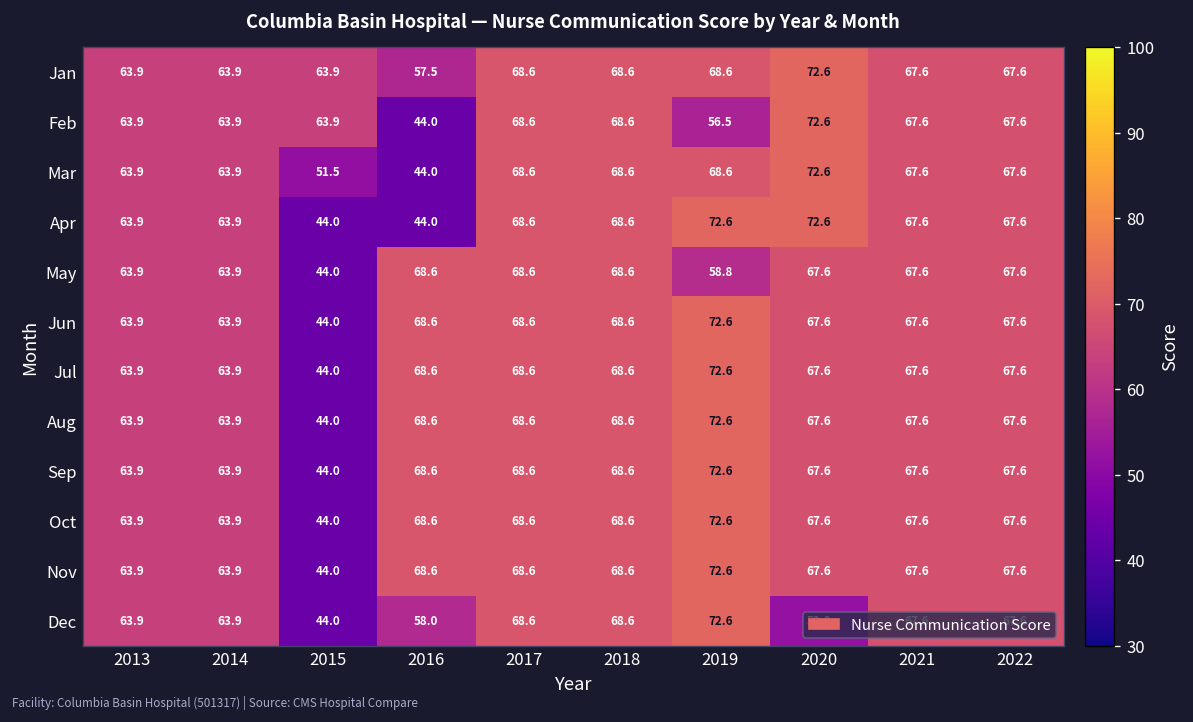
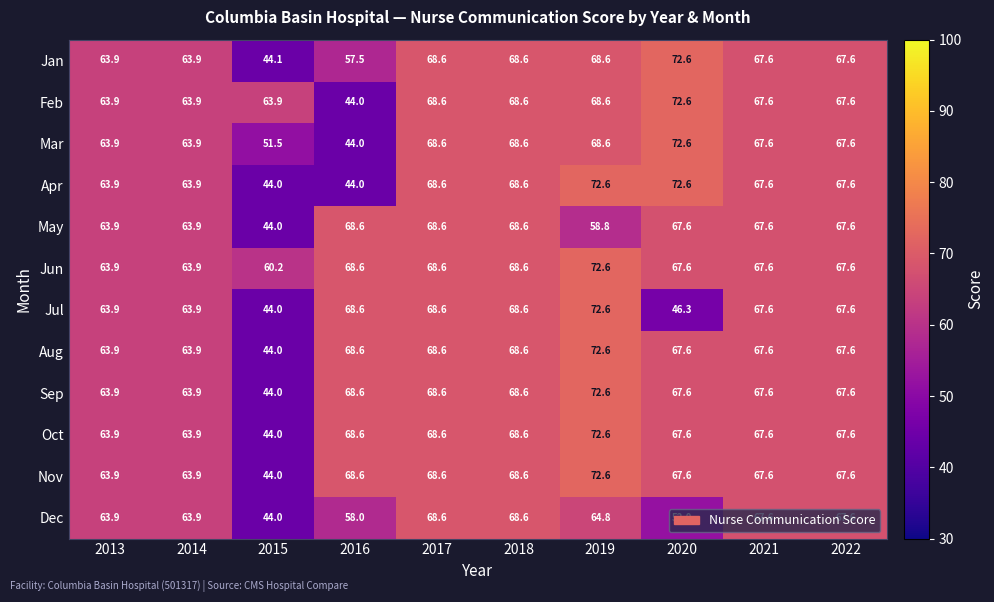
Jan, 2015: 63.9 -> 44.1
Feb, 2019: 56.5 -> 68.6
Jun, 2015: 44.0 -> 60.2
Jul, 2020: 67.6 -> 46.3
Dec, 2019: 72.6 -> 64.8
